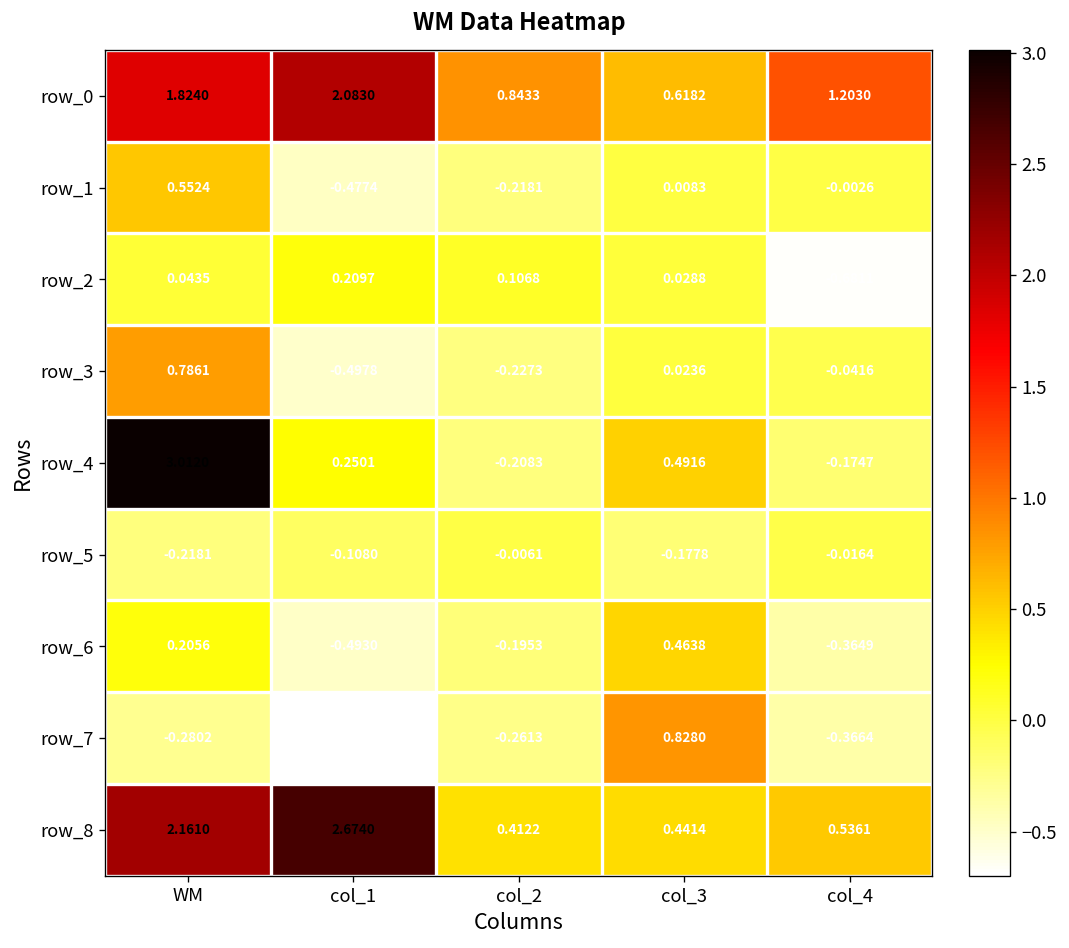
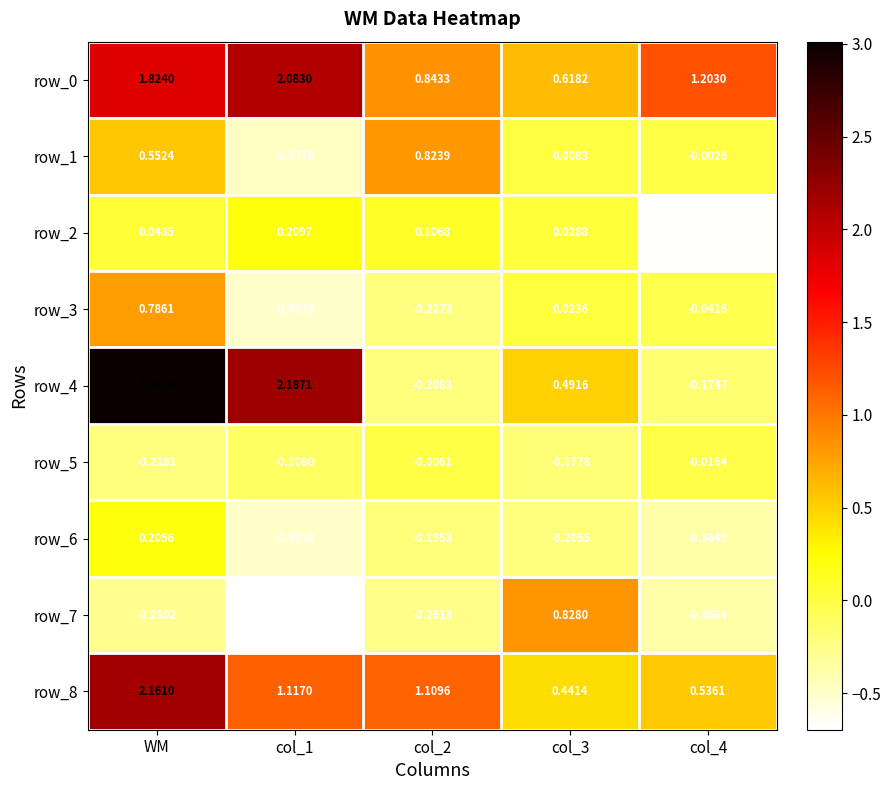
row_1, col_2: -0.2181 -> 0.8239
row_4, col_1: 0.2501 -> 2.1871
row_6, col_3: 0.4638 -> -0.2055
row_8, col_1: 2.6740 -> 1.1170
row_8, col_2: 0.4122 -> 1.1096
